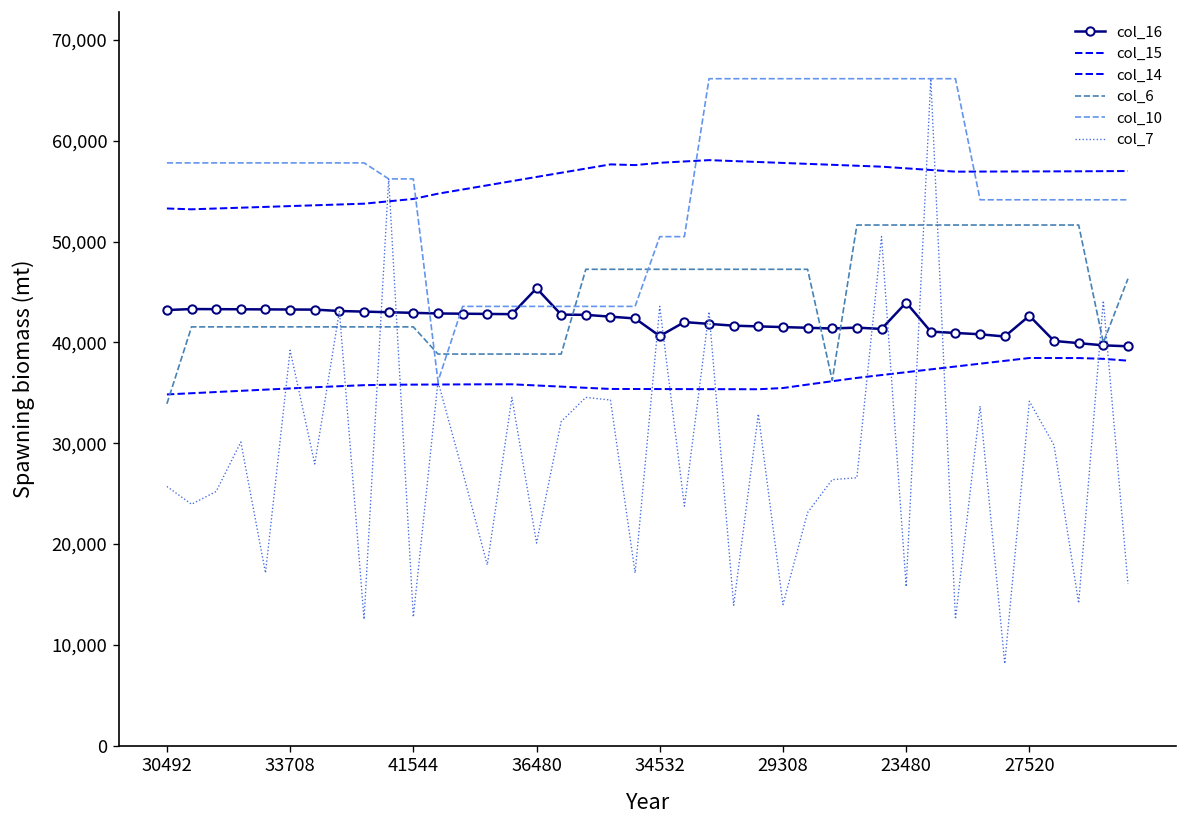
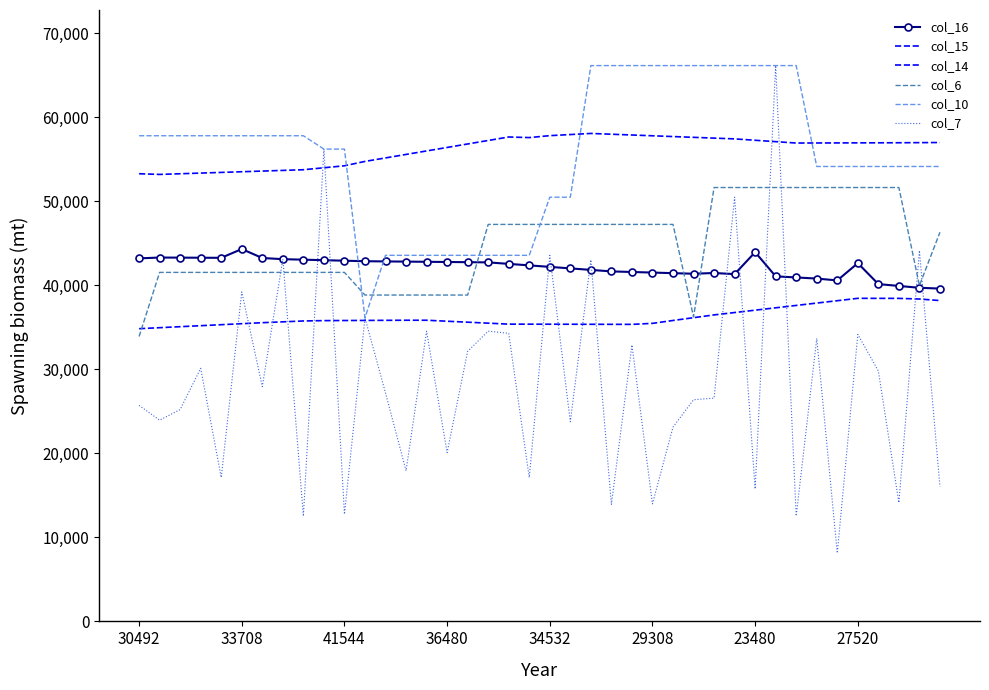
col_16, 33708: 43,000 -> 44,000
col_16, 36480: 45,000 -> 43,000
col_16, 34532: 41,000 -> 42,000
